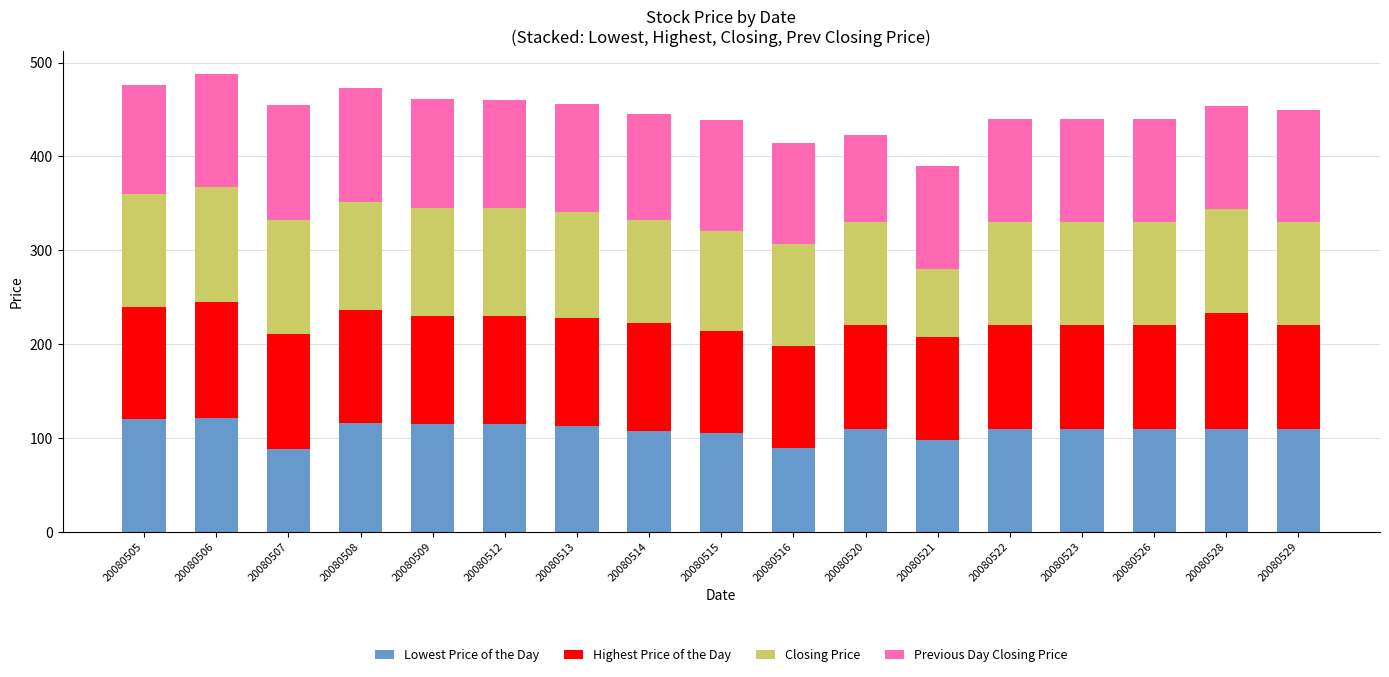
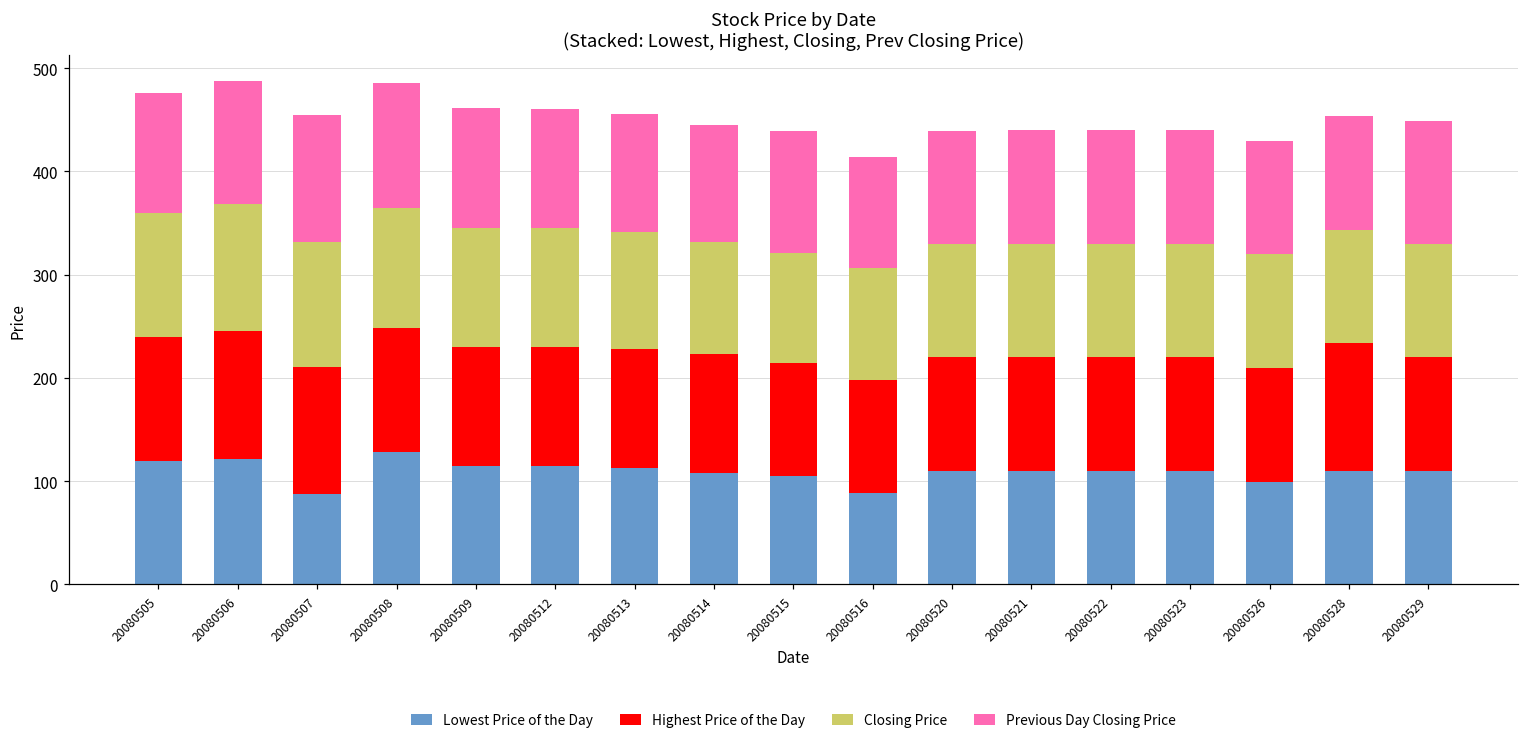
Lowest Price of the Day, 20080508: 120 -> 130
Previous Day Closing Price, 20080520: 90 -> 110
Lowest Price of the Day, 20080521: 100 -> 110
Closing Price, 20080521: 70 -> 110
Lowest Price of the Day, 20080526: 110 -> 100
